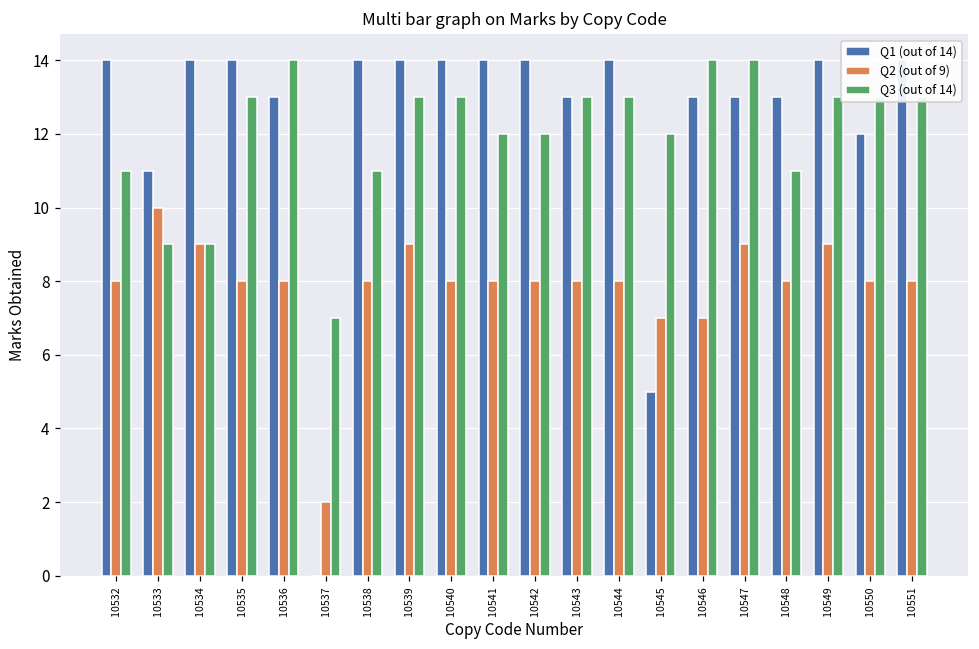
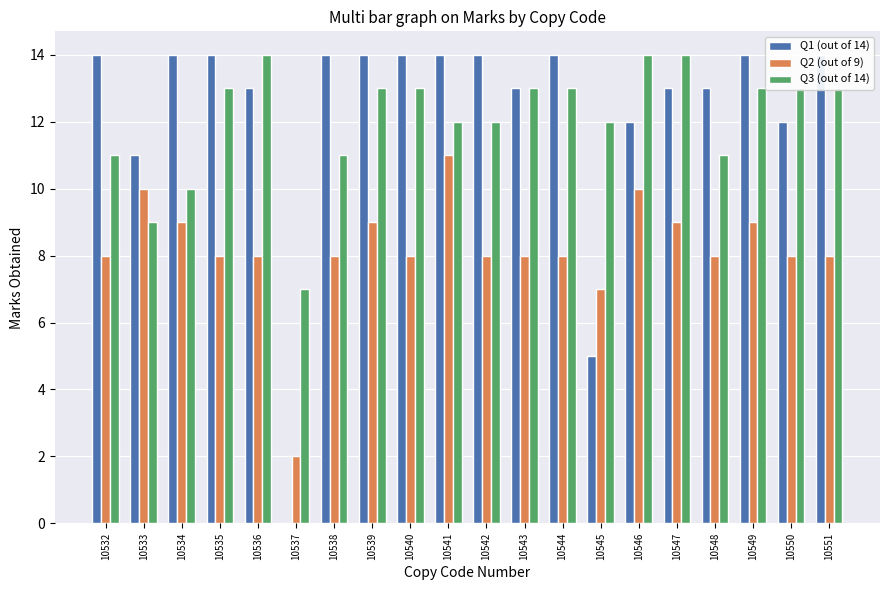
Q3 (out of 14), 10534: 9 -> 10
Q2 (out of 9), 10541: 8 -> 11
Q1 (out of 14), 10546: 13 -> 12
Q2 (out of 9), 10546: 7 -> 10
